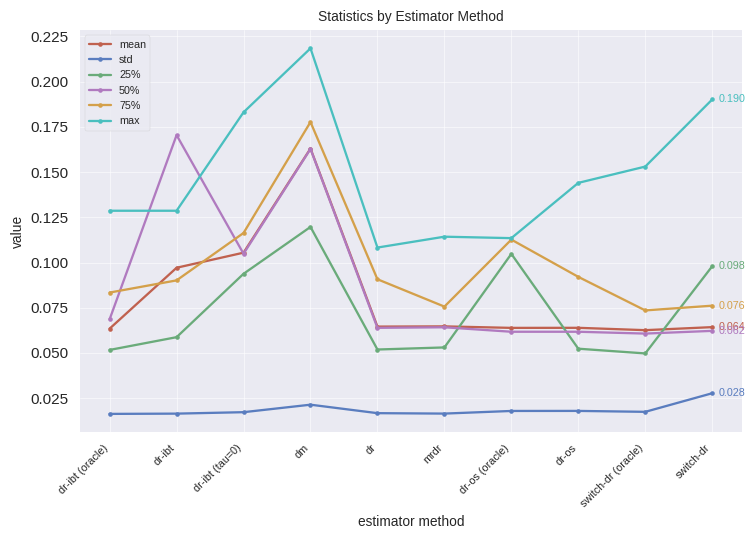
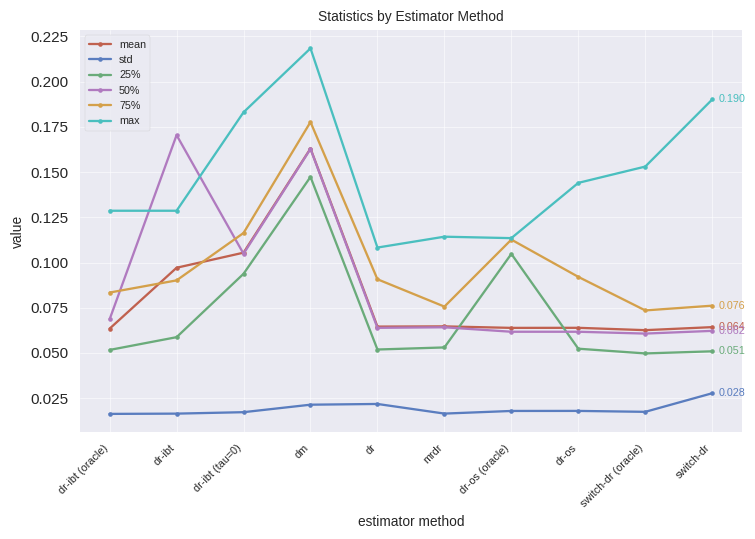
25%, dm: 0.120 -> 0.147
std, dr: 0.017 -> 0.022
25%, switch-dr: 0.098 -> 0.051
